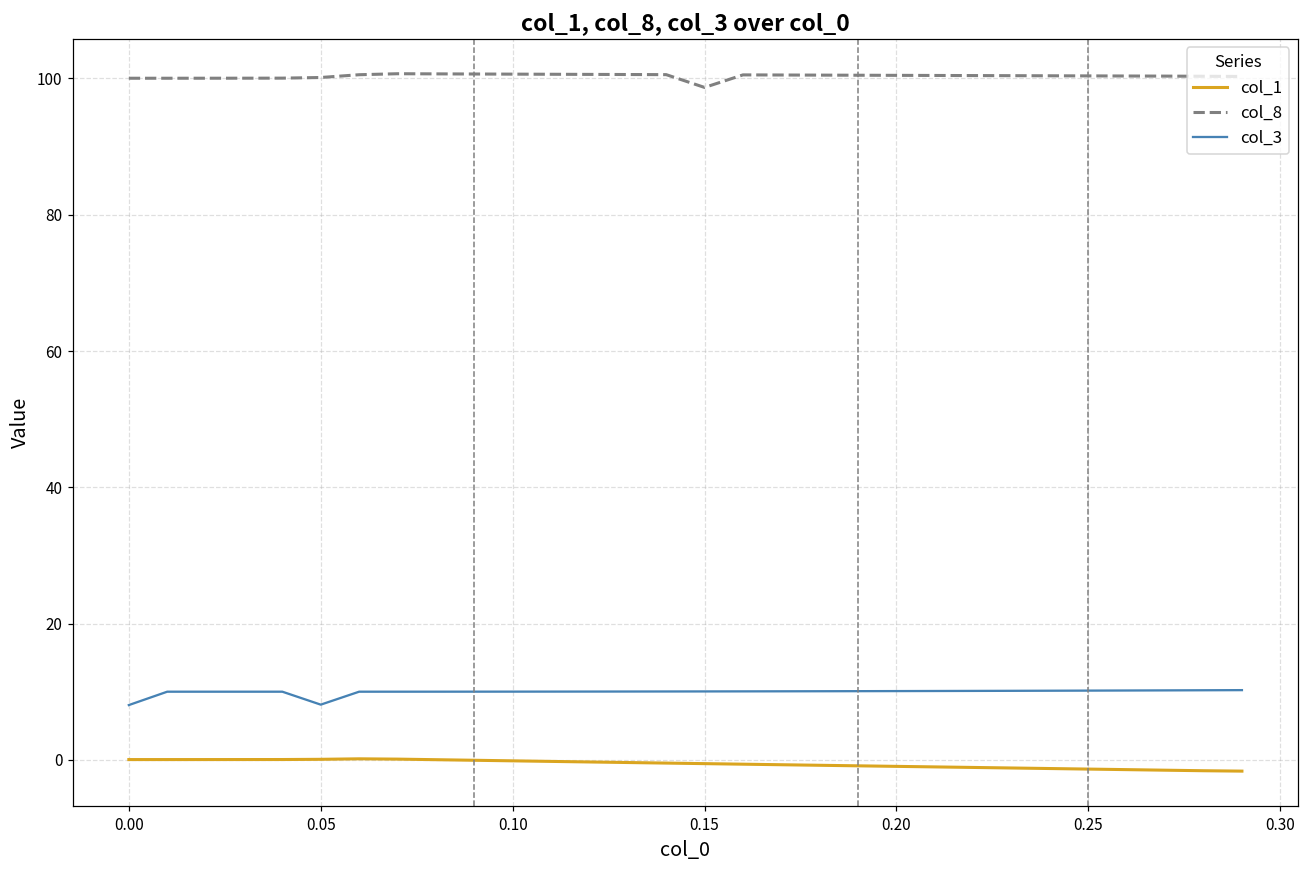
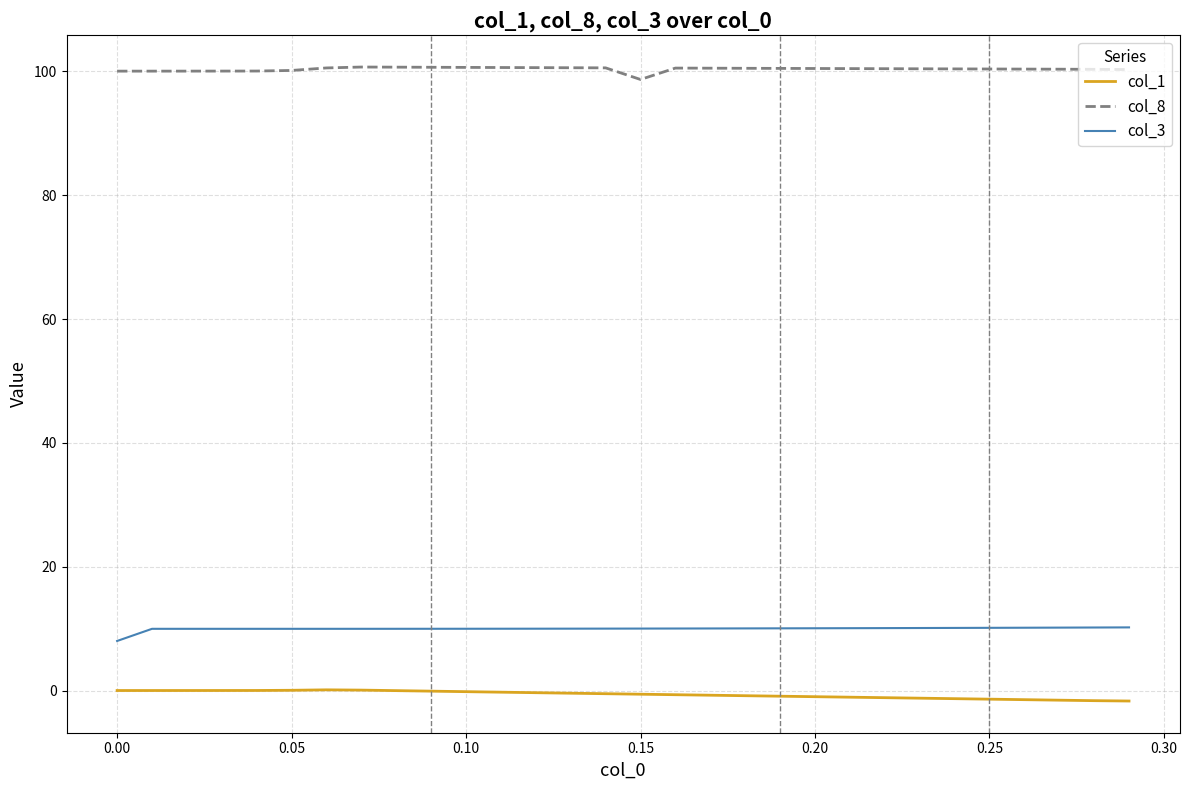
col_3, 0.05: 8 -> 10
